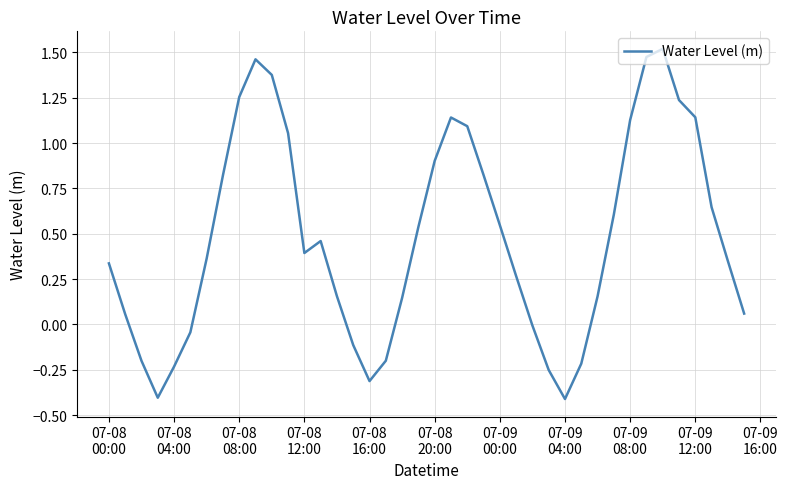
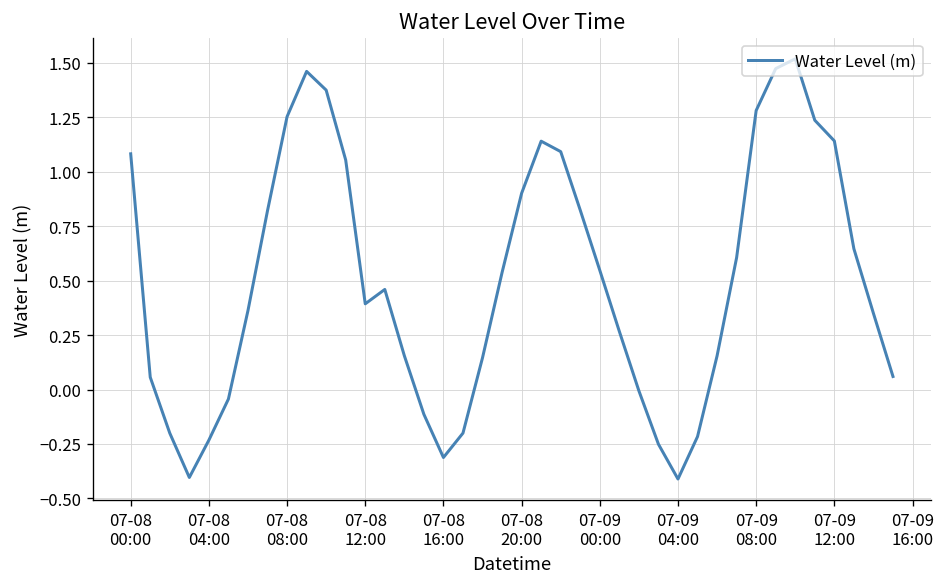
07-08 00:00: 0.34 -> 1.08
07-09 08:00: 1.13 -> 1.28
